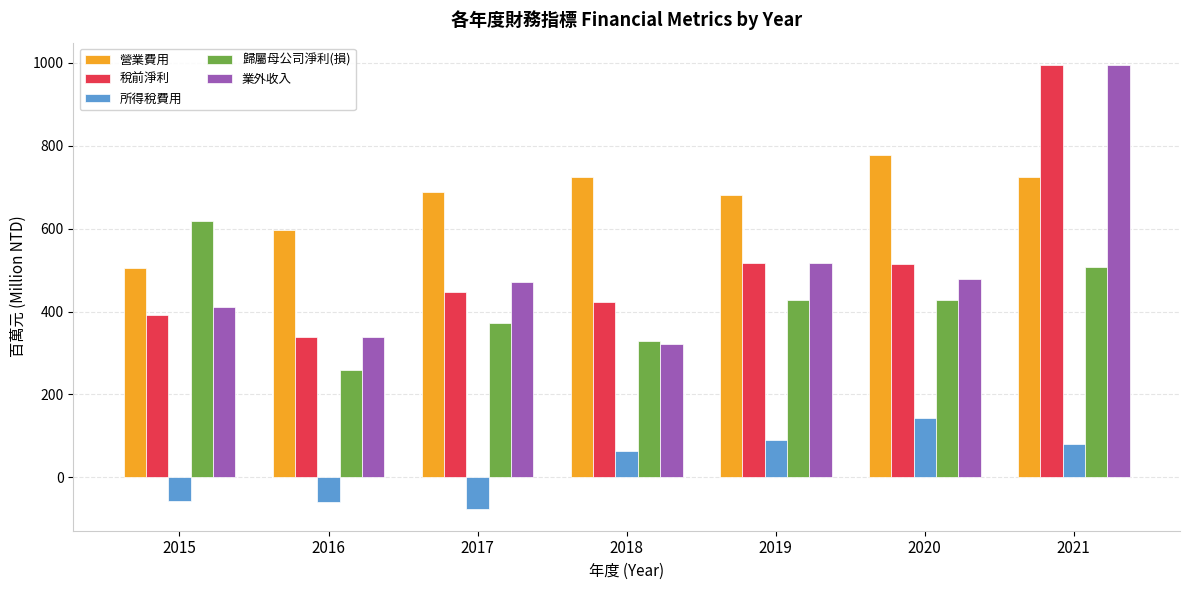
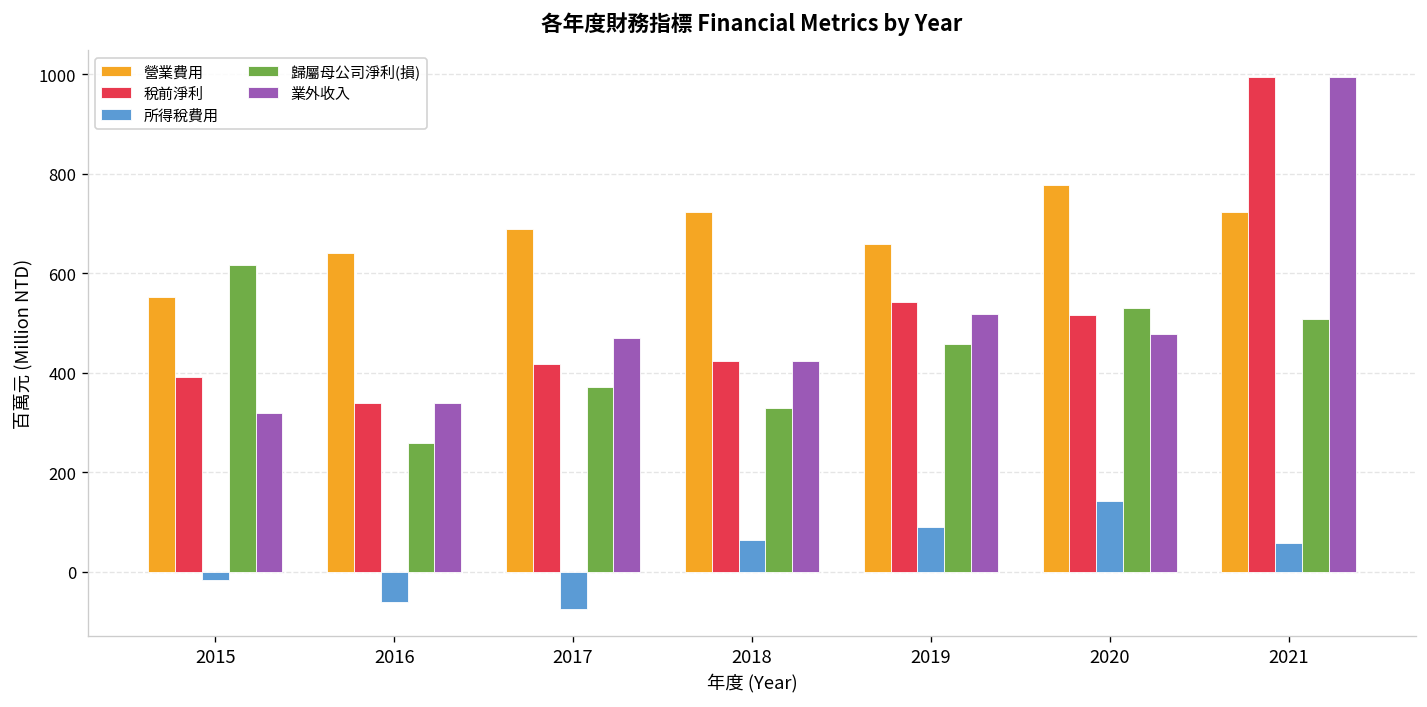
營業費用, 2015: 500 -> 550
所得稅費用, 2015: -60 -> -20
業外收入, 2015: 410 -> 320
營業費用, 2016: 600 -> 640
稅前淨利, 2017: 450 -> 420
業外收入, 2018: 320 -> 420
營業費用, 2019: 680 -> 660
稅前淨利, 2019: 520 -> 540
歸屬母公司淨利(損), 2019: 430 -> 460
歸屬母公司淨利(損), 2020: 430 -> 530
所得稅費用, 2021: 80 -> 60
